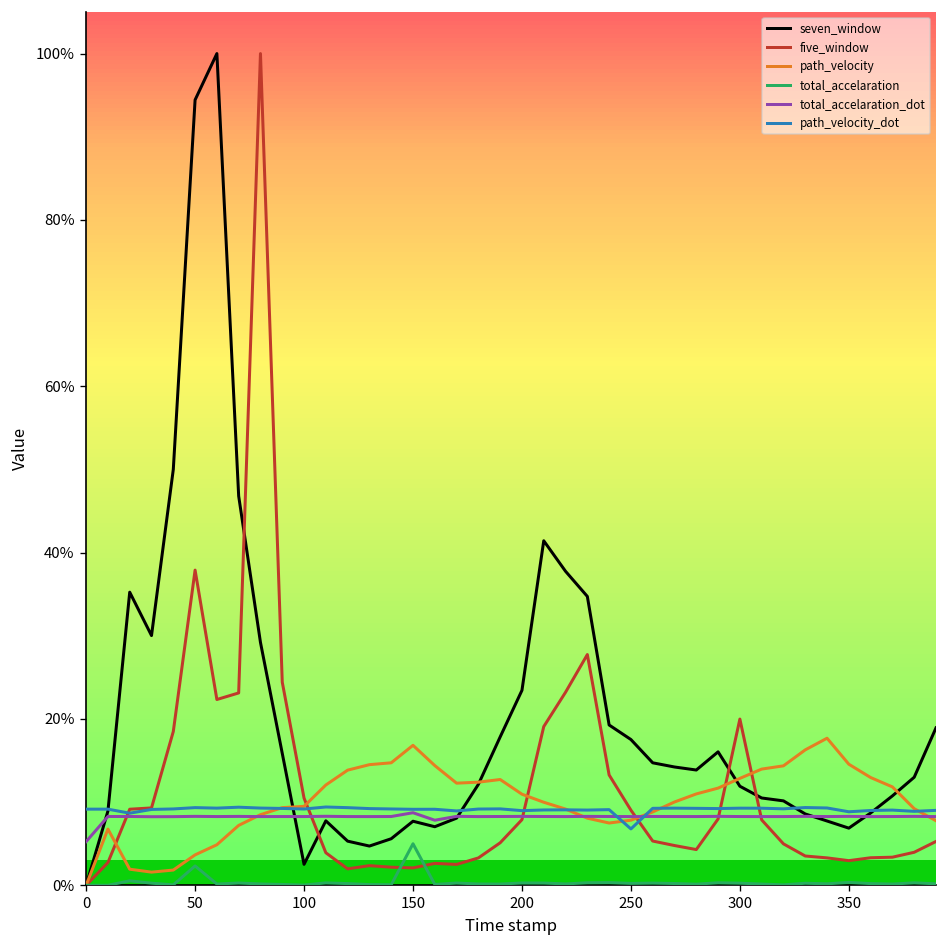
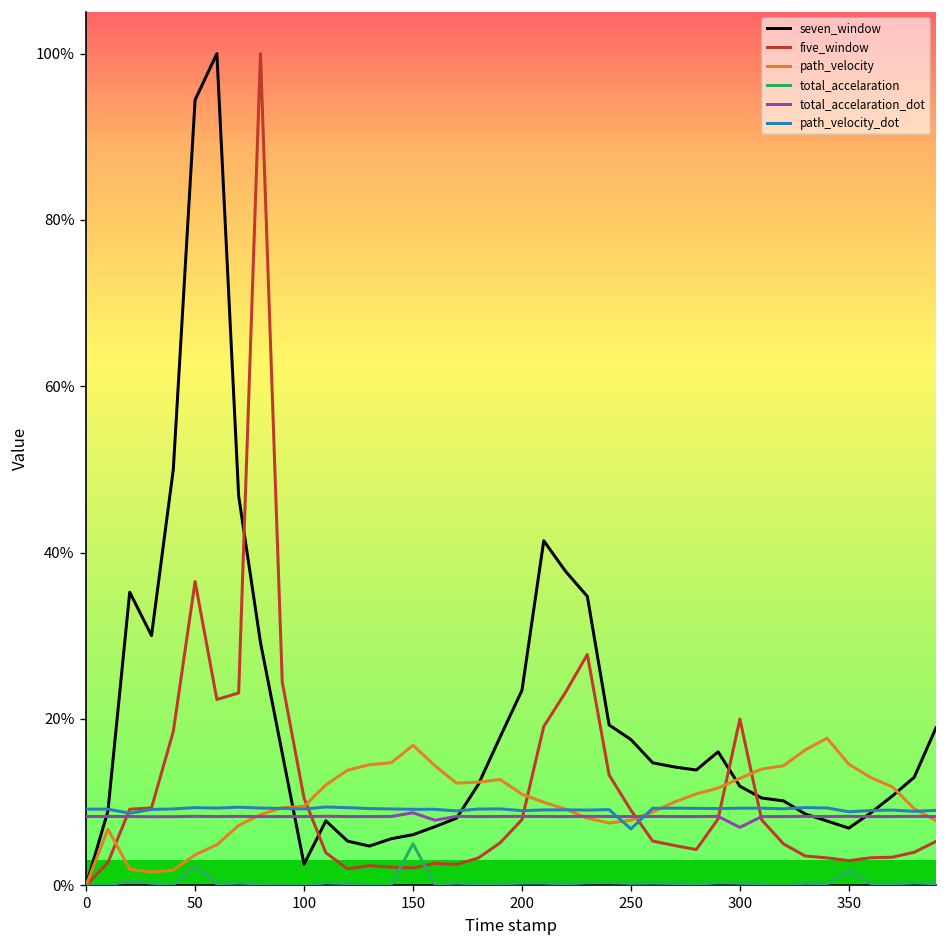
total_accelaration_dot, 0: 5% -> 8%
five_window, 50: 38% -> 37%
seven_window, 150: 8% -> 6%
total_accelaration_dot, 300: 8% -> 7%
total_accelaration, 350: 0% -> 2%
